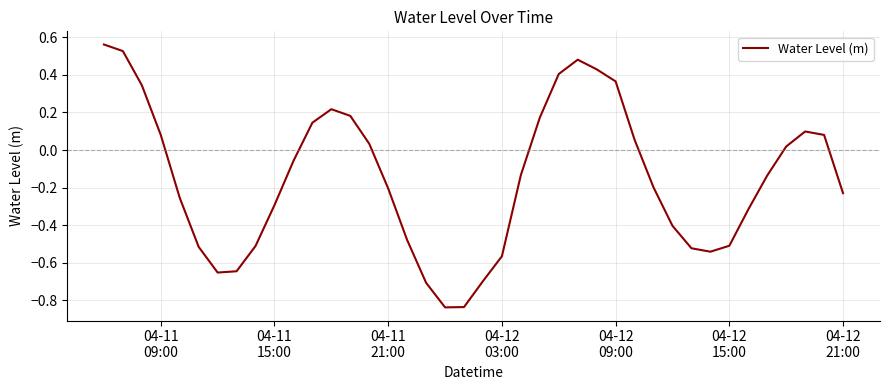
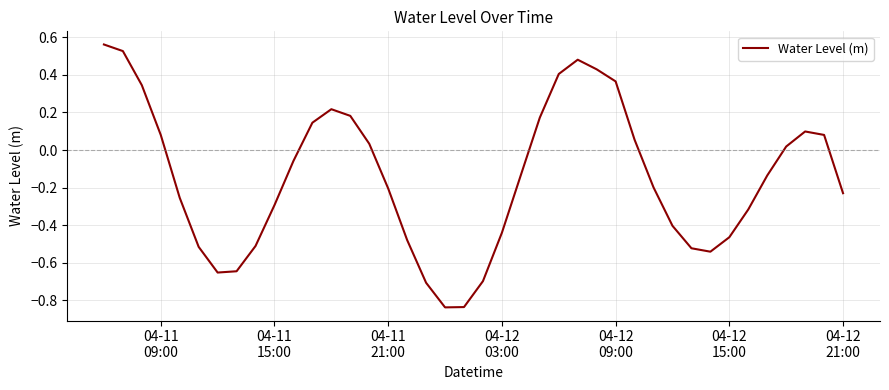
04-12 03:00: -0.56 -> -0.44
04-12 15:00: -0.51 -> -0.46
